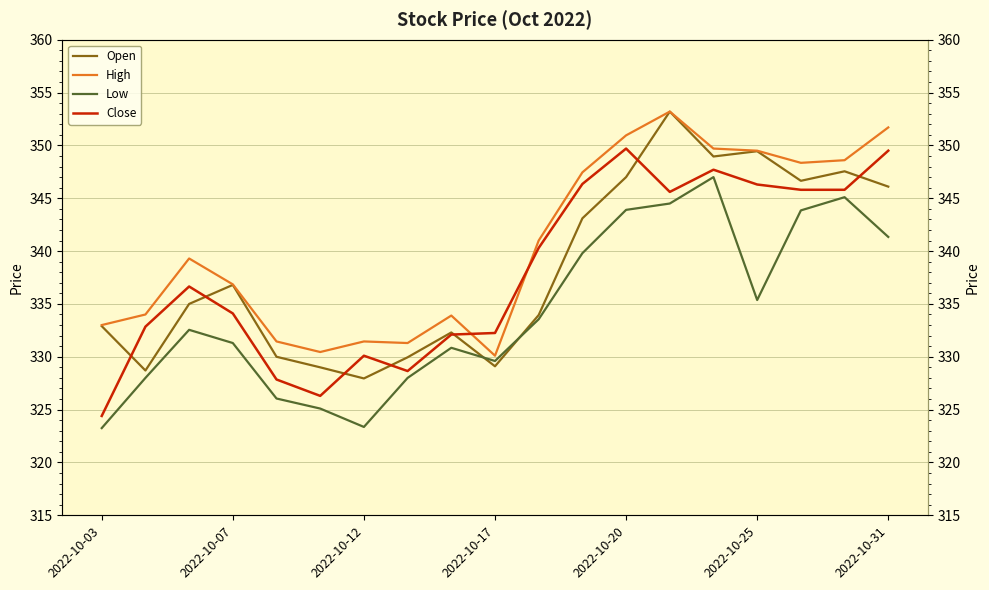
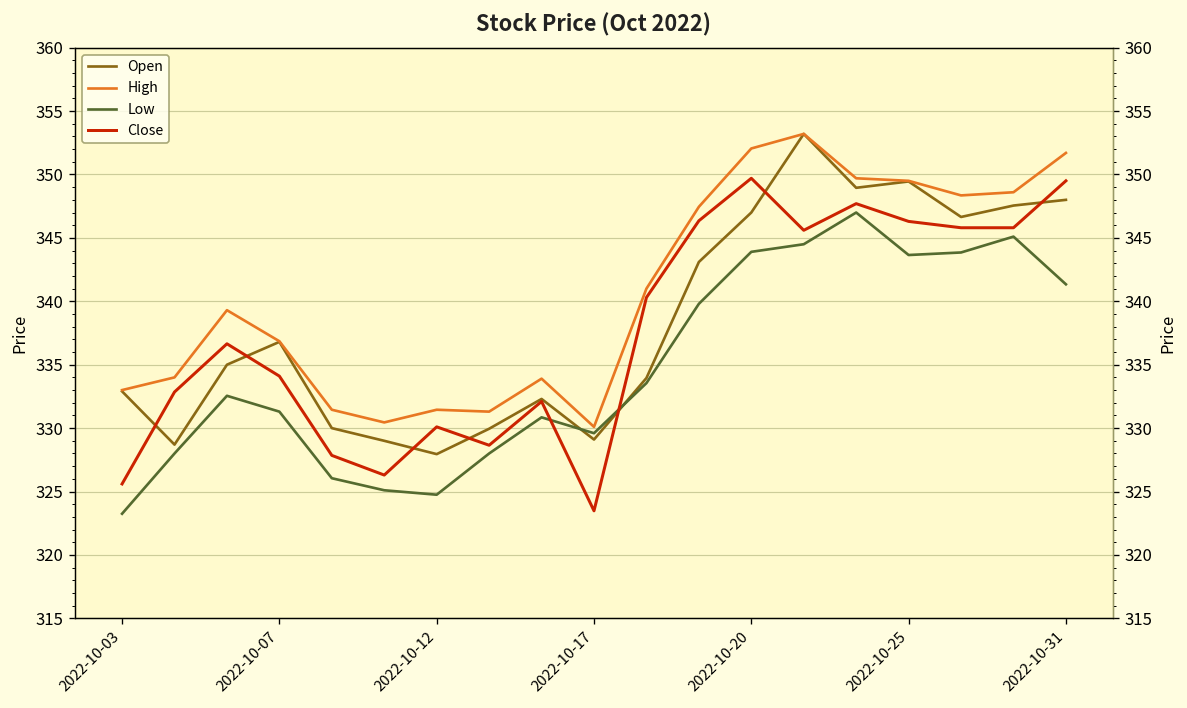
Close, 2022-10-03: 324.4 -> 325.6
Low, 2022-10-12: 323.4 -> 324.8
Close, 2022-10-17: 332.3 -> 323.5
High, 2022-10-20: 351.0 -> 352.1
Low, 2022-10-25: 335.4 -> 343.7
Open, 2022-10-31: 346.1 -> 348.0
